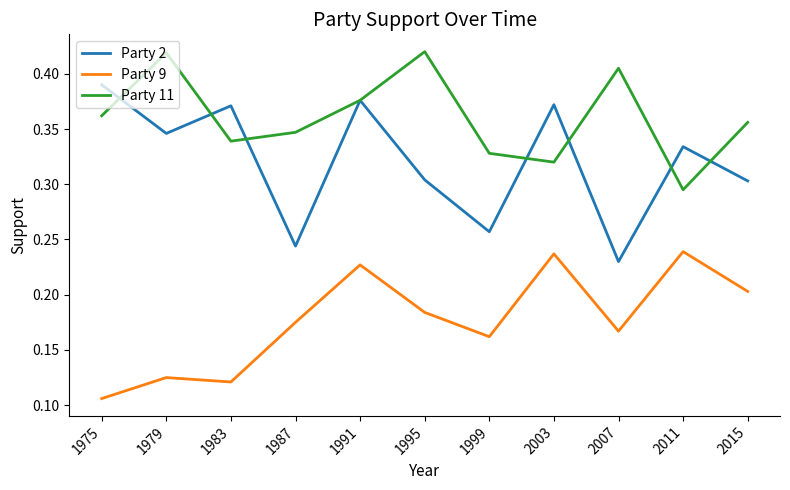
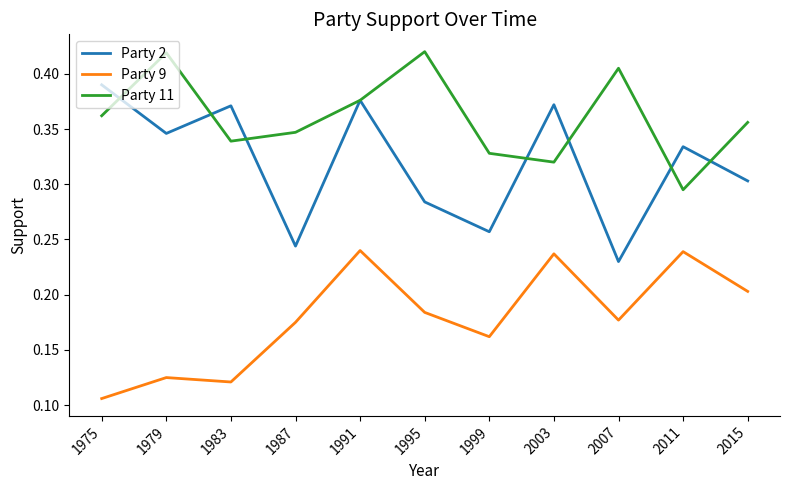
Party 9, 1991: 0.227 -> 0.240
Party 2, 1995: 0.304 -> 0.284
Party 9, 2007: 0.167 -> 0.177
